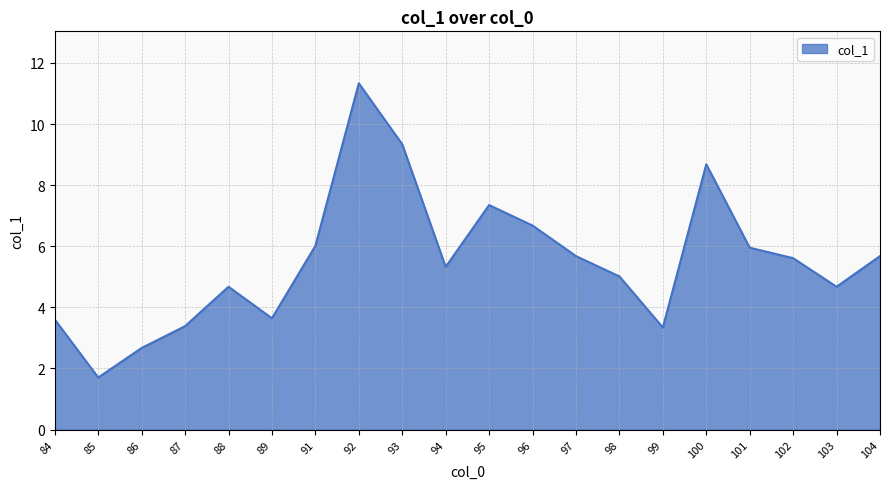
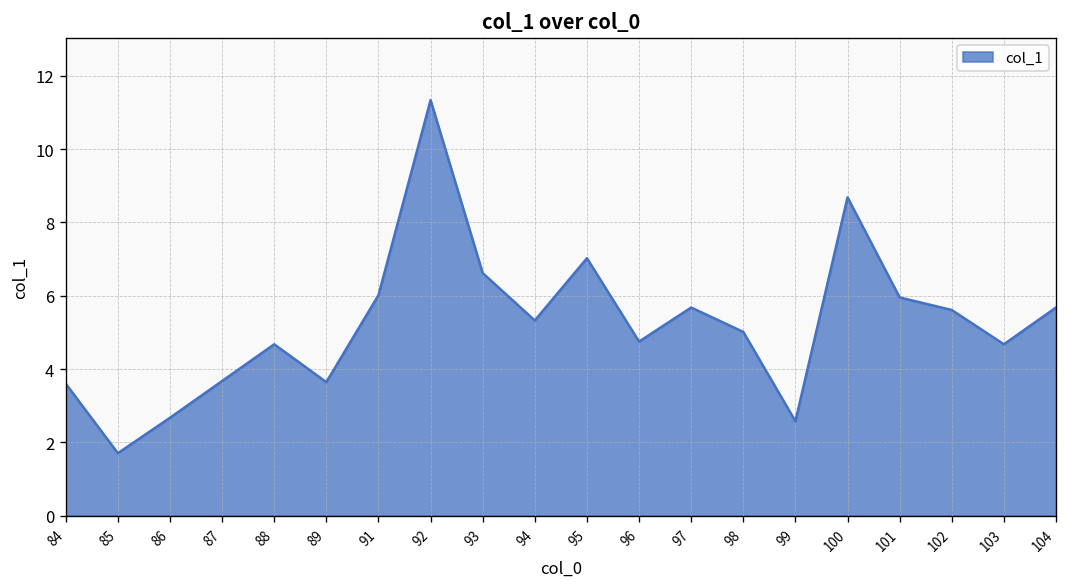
87: 3.4 -> 3.7
93: 9.3 -> 6.6
95: 7.3 -> 7.0
96: 6.7 -> 4.7
99: 3.3 -> 2.6
